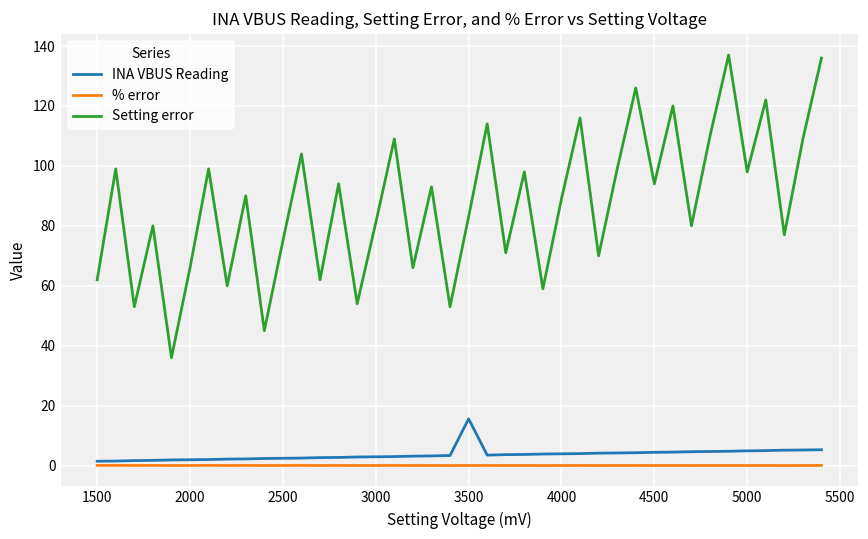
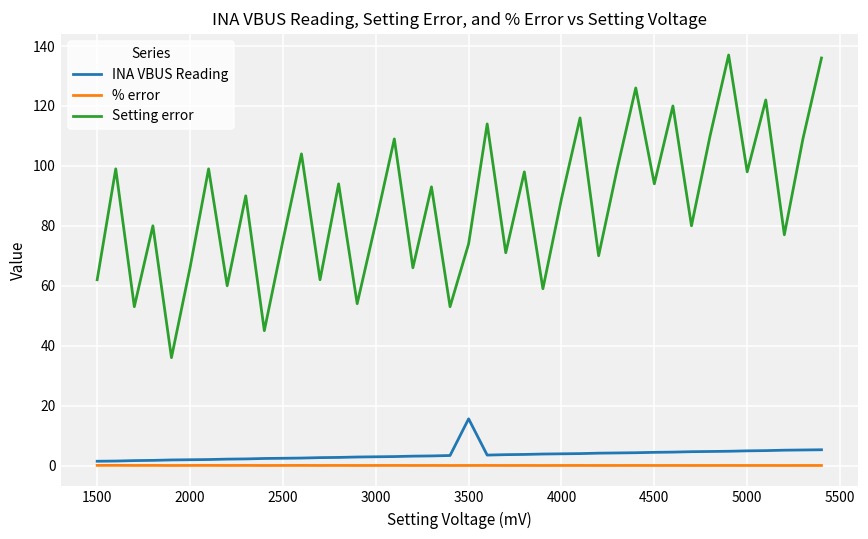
Setting error, 3500: 83 -> 74
